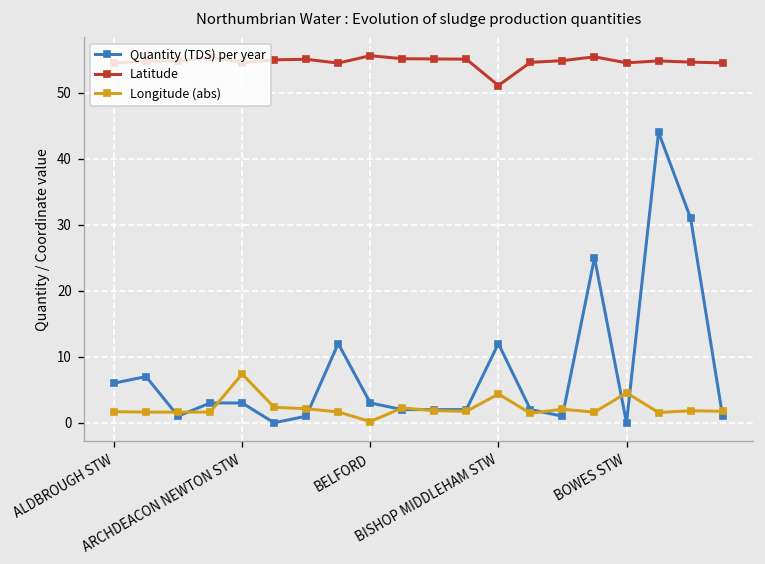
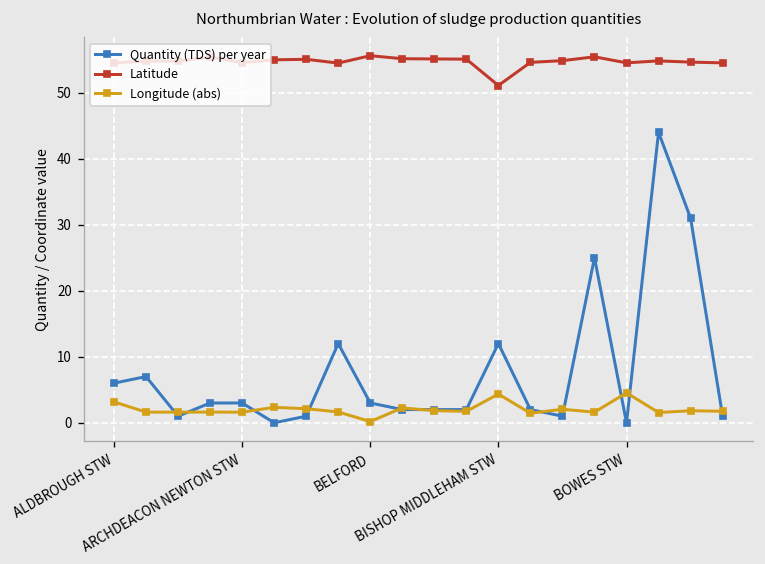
Longitude (abs), ALDBROUGH STW: 2 -> 3
Longitude (abs), ARCHDEACON NEWTON STW: 7 -> 2
